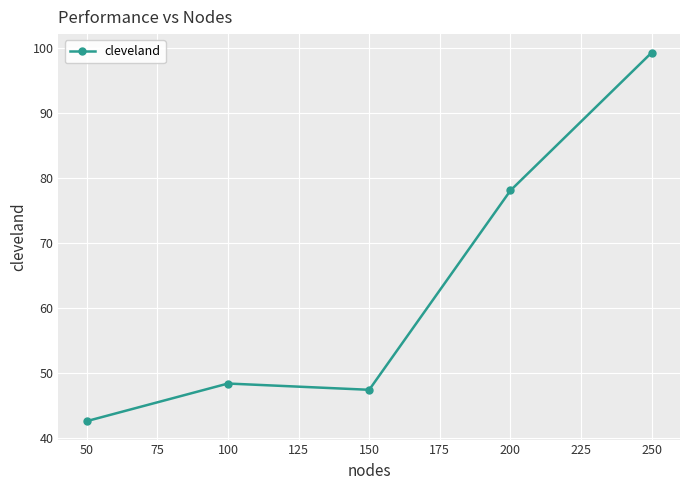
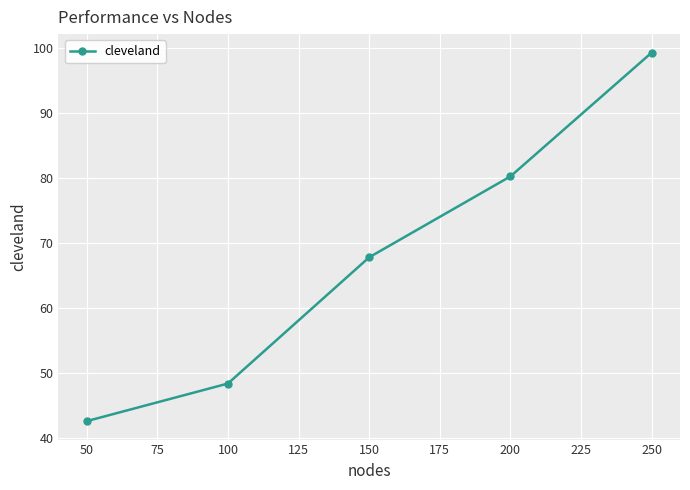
150: 47 -> 68
200: 78 -> 80
